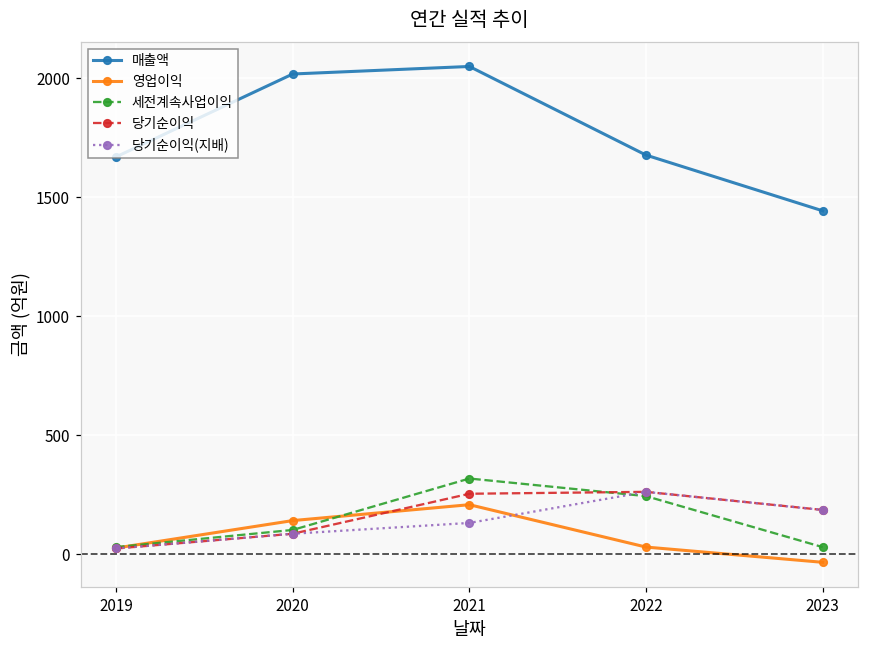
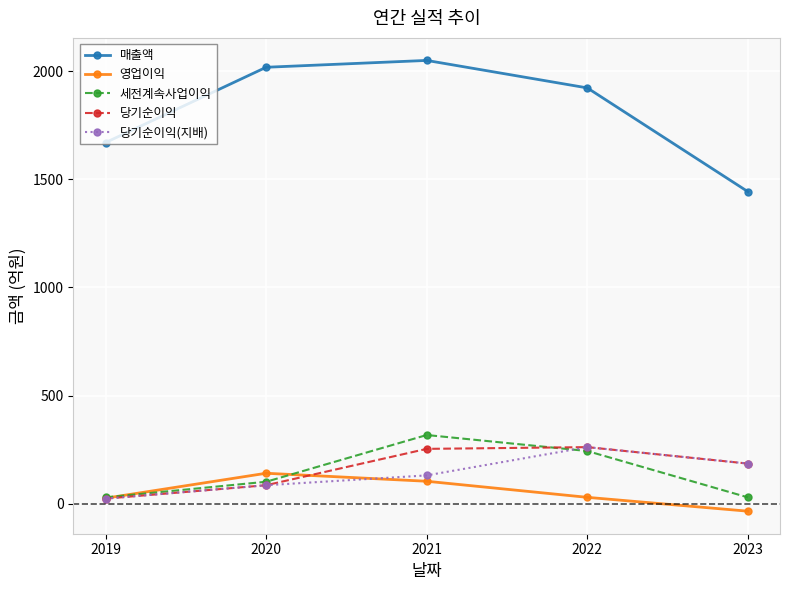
영업이익, 2021: 210 -> 100
매출액, 2022: 1680 -> 1920
